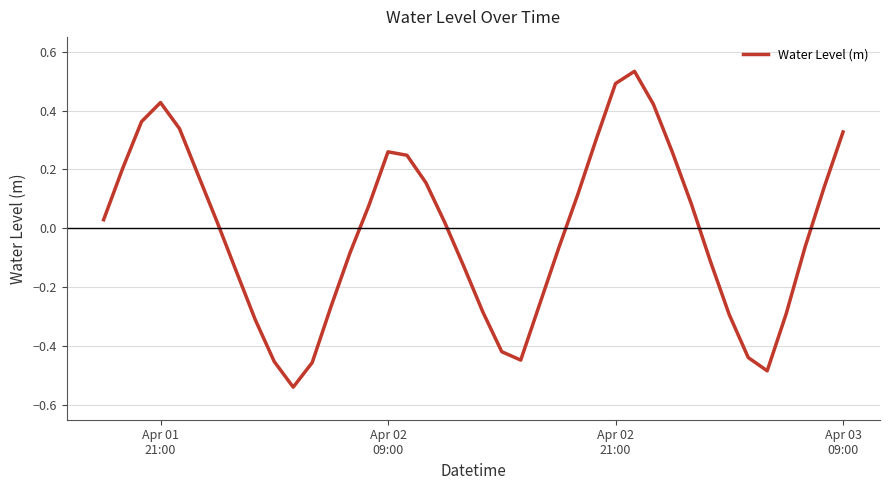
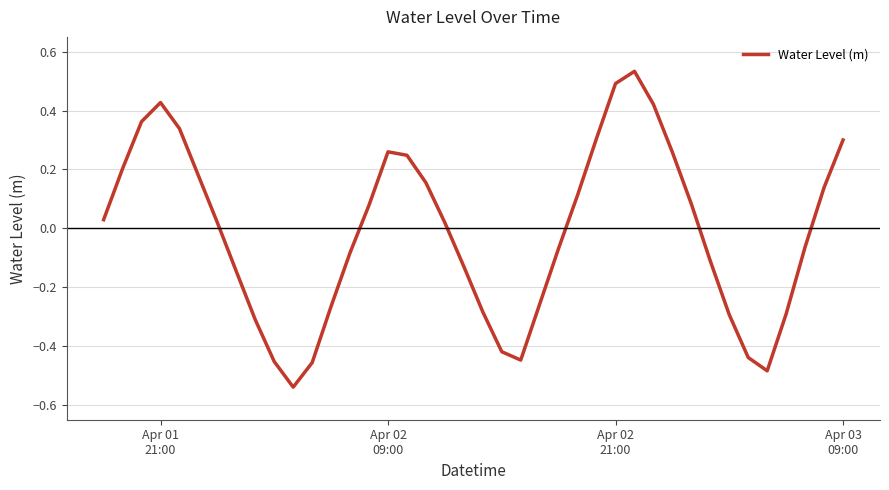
Apr 03 09:00: 0.33 -> 0.30
